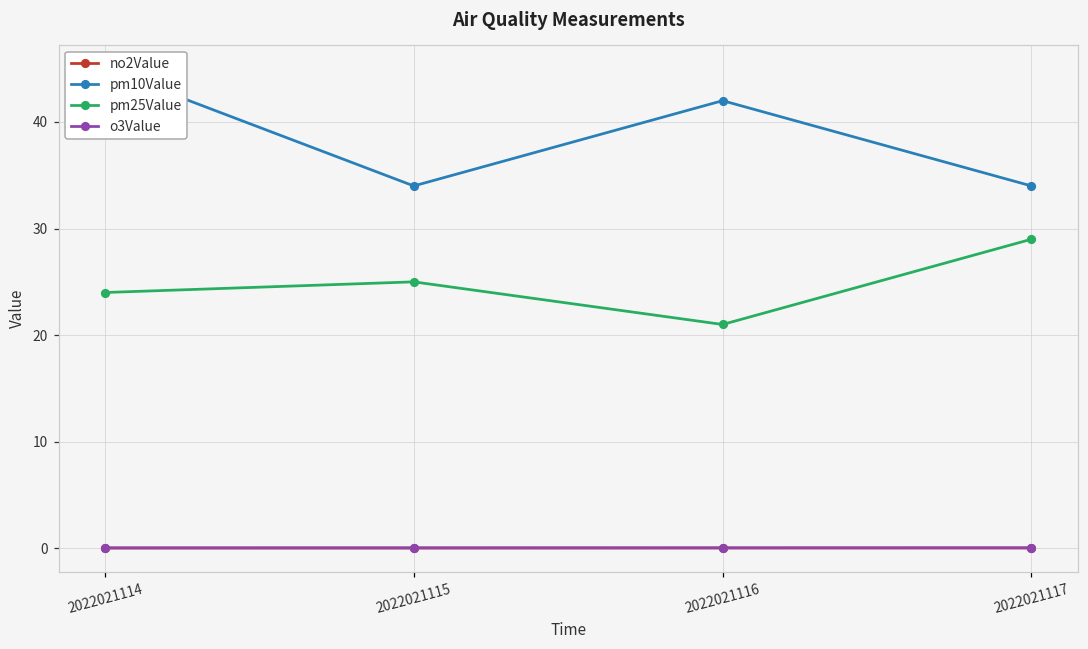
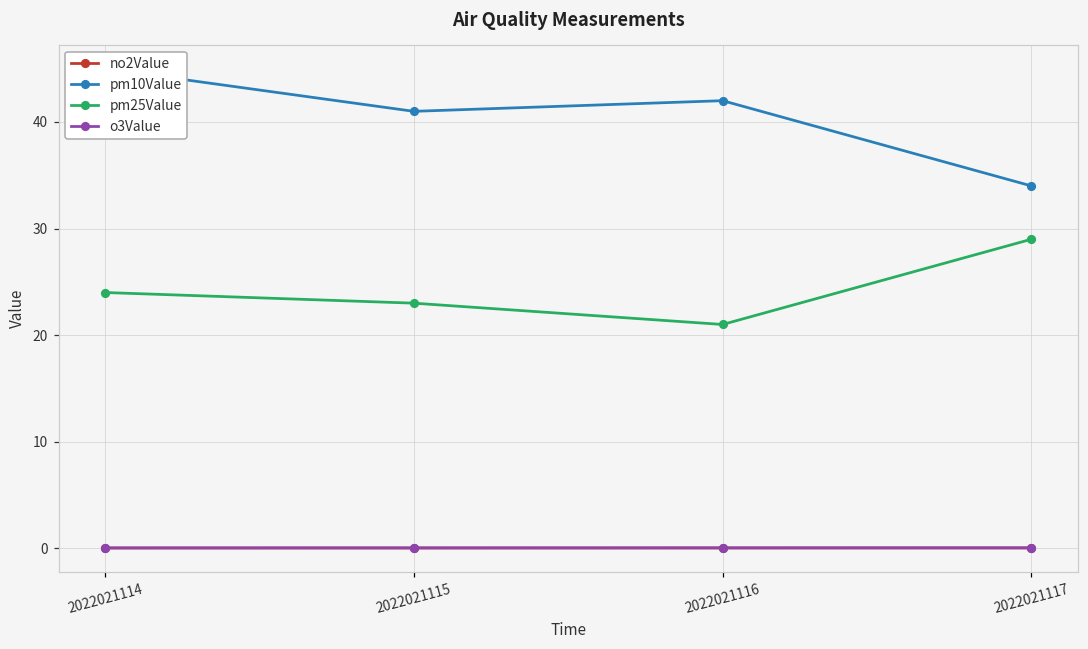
pm10Value, 2022021115: 34 -> 41
pm25Value, 2022021115: 25 -> 23
